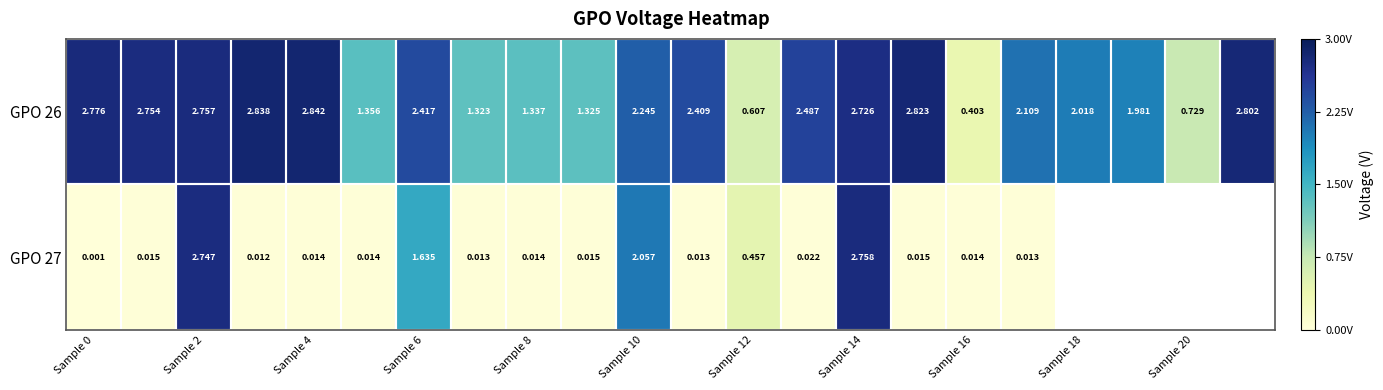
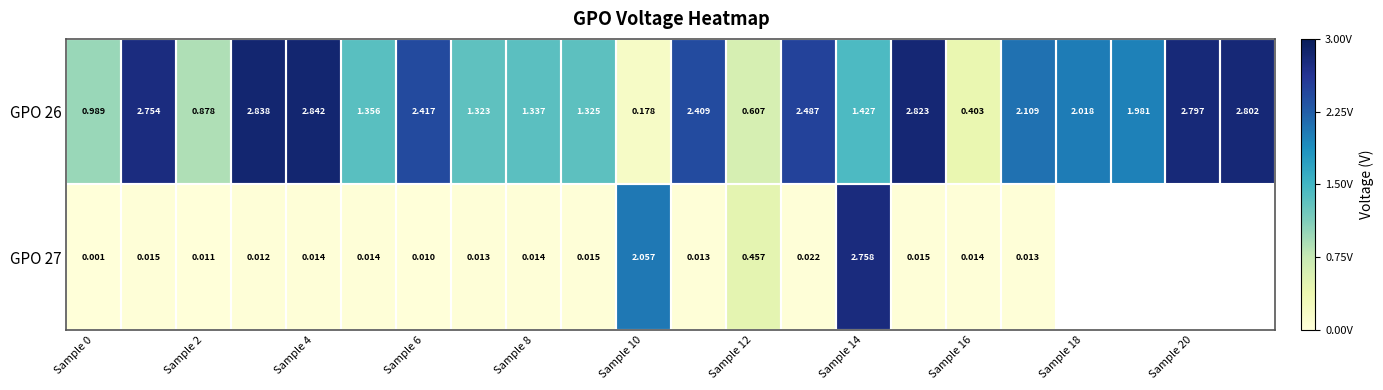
GPO 26, Sample 0: 2.776 -> 0.989
GPO 26, Sample 2: 2.757 -> 0.878
GPO 26, Sample 10: 2.245 -> 0.178
GPO 26, Sample 14: 2.726 -> 1.427
GPO 26, Sample 20: 0.729 -> 2.797
GPO 27, Sample 2: 2.747 -> 0.011
GPO 27, Sample 6: 1.635 -> 0.010
